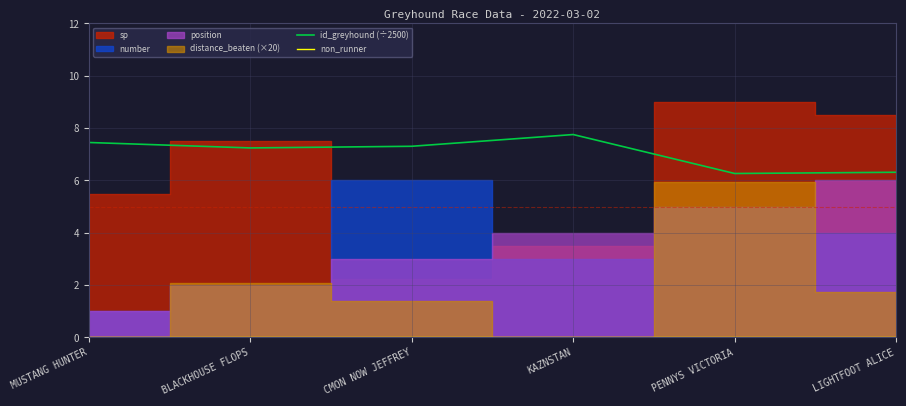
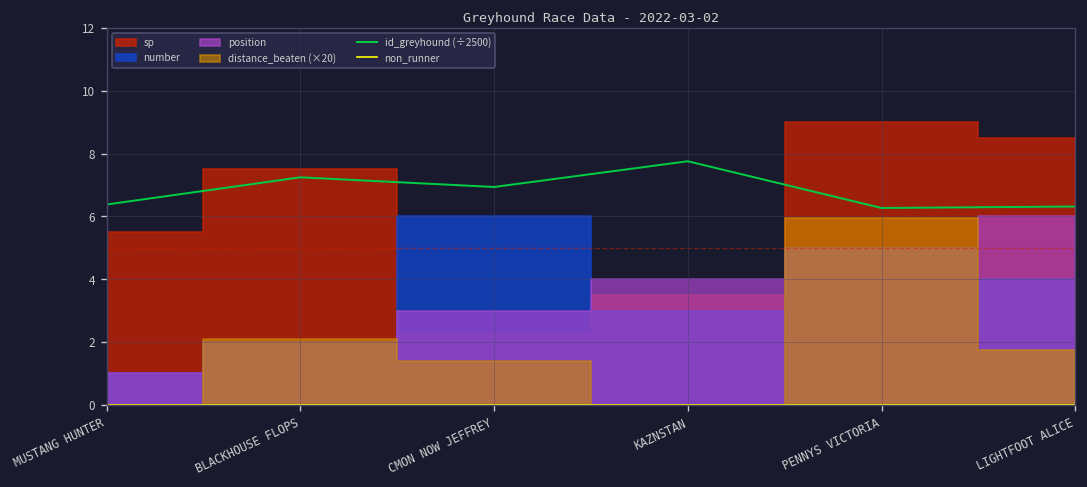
id_greyhound (÷2500), MUSTANG HUNTER: 7.5 -> 6.4
id_greyhound (÷2500), CMON NOW JEFFREY: 7.3 -> 6.9
